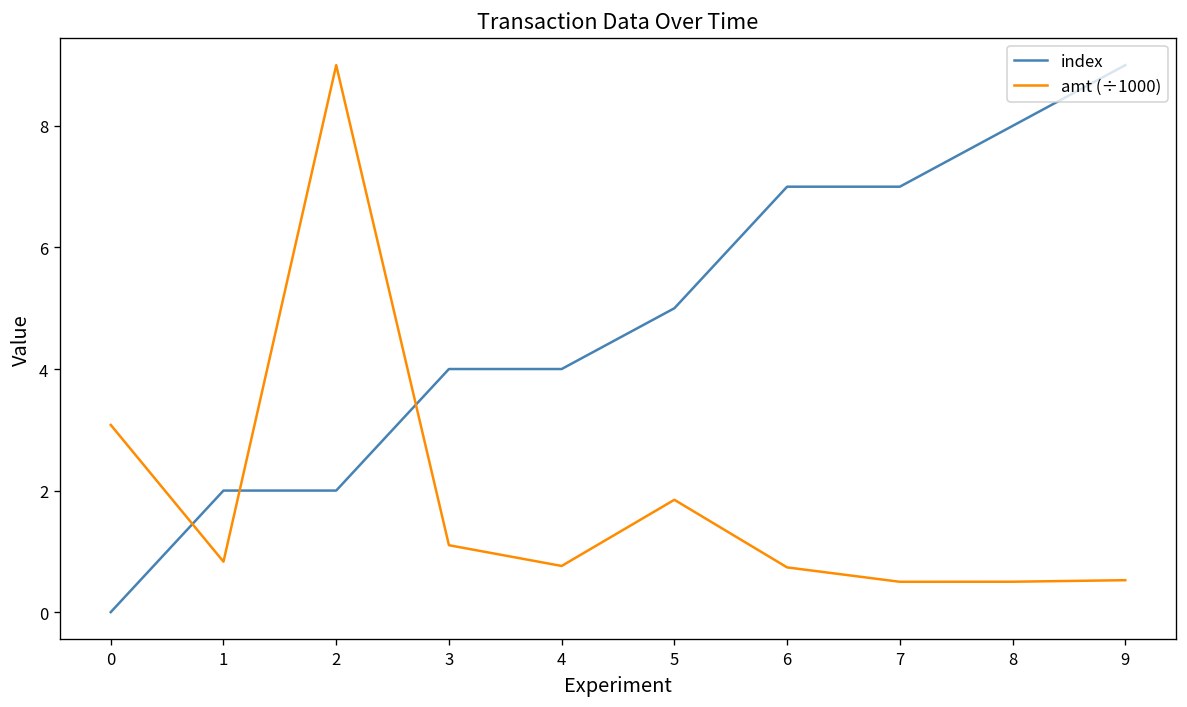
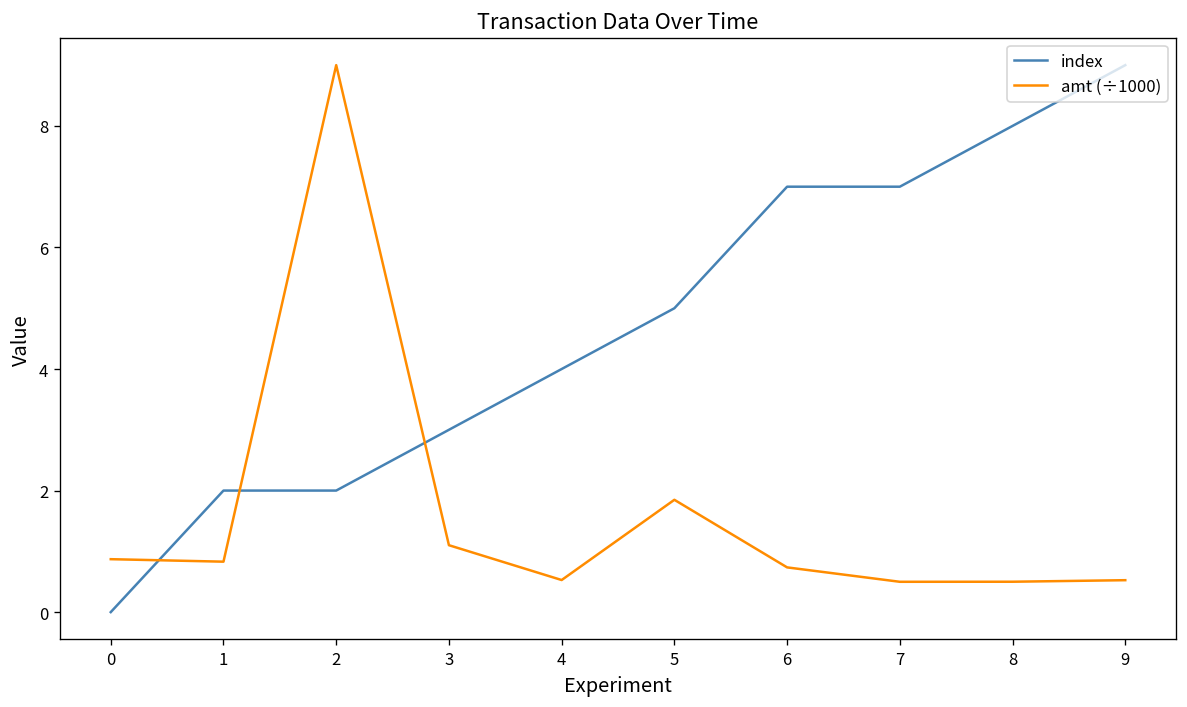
amt (÷1000), 0: 3.1 -> 0.9
index, 3: 4 -> 3
amt (÷1000), 4: 0.8 -> 0.5
